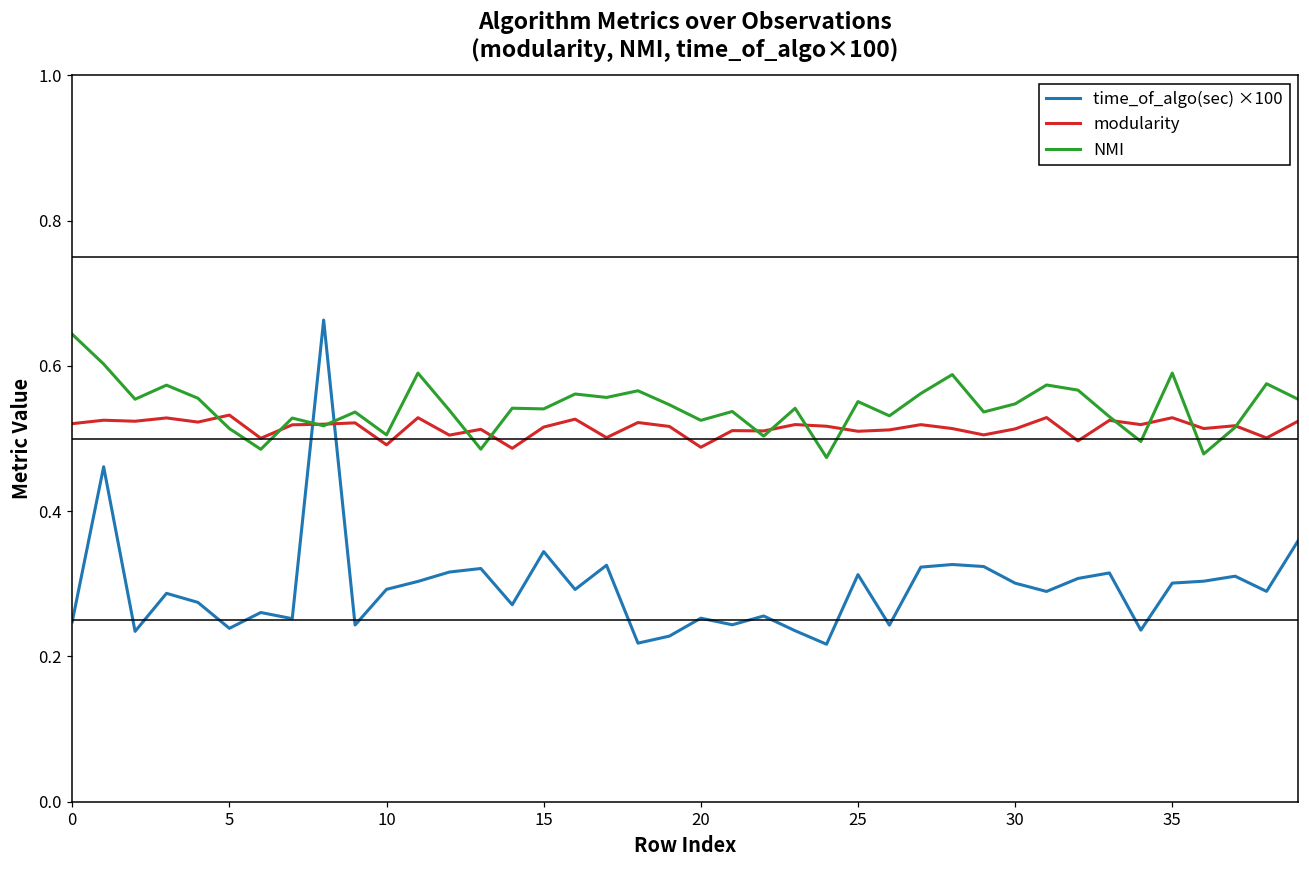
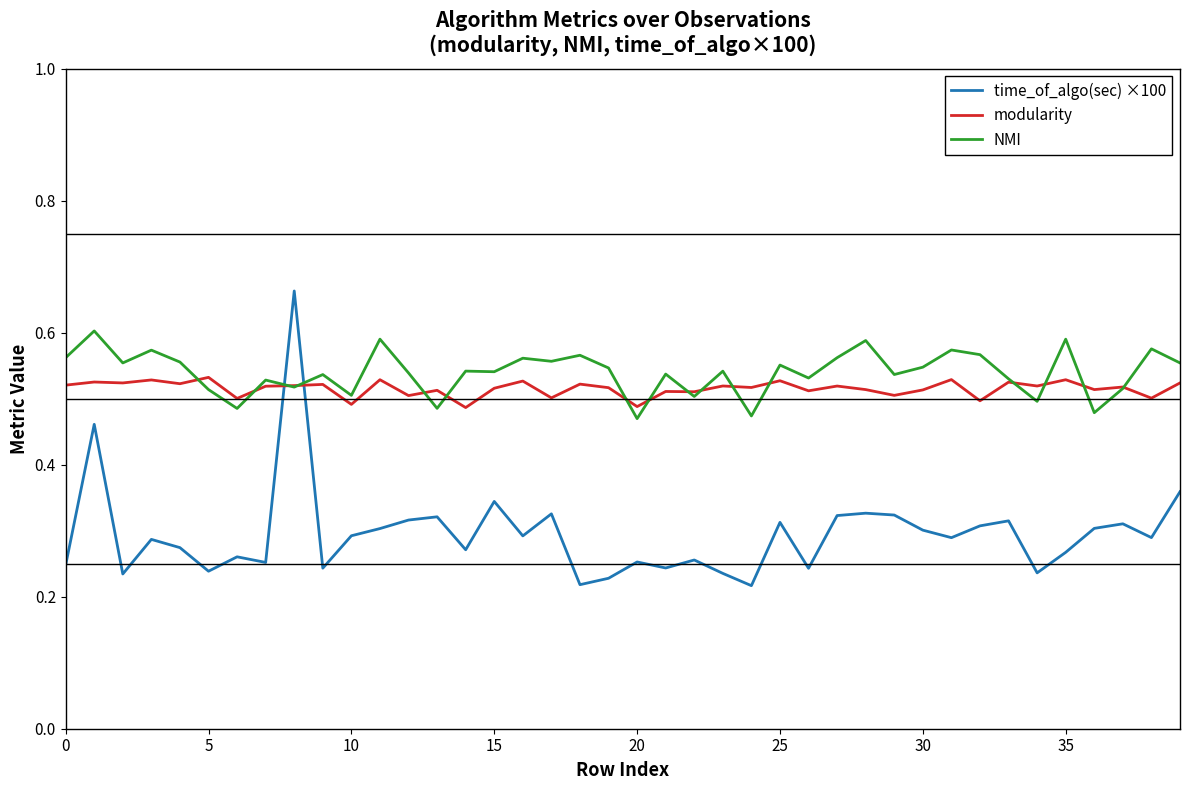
NMI, 0: 0.64 -> 0.56
NMI, 20: 0.53 -> 0.47
modularity, 25: 0.51 -> 0.53
time_of_algo(sec) ×100, 35: 0.30 -> 0.27
